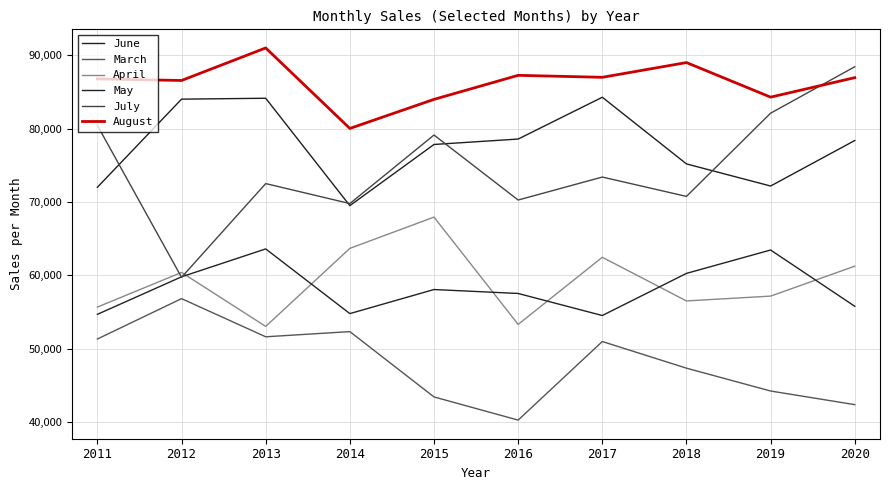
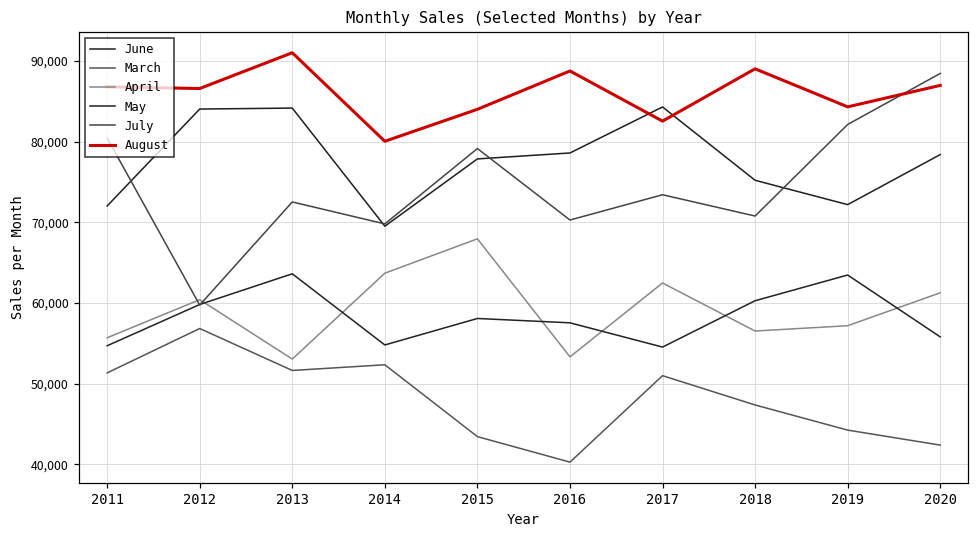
August, 2016: 87,000 -> 89,000
August, 2017: 87,000 -> 83,000
